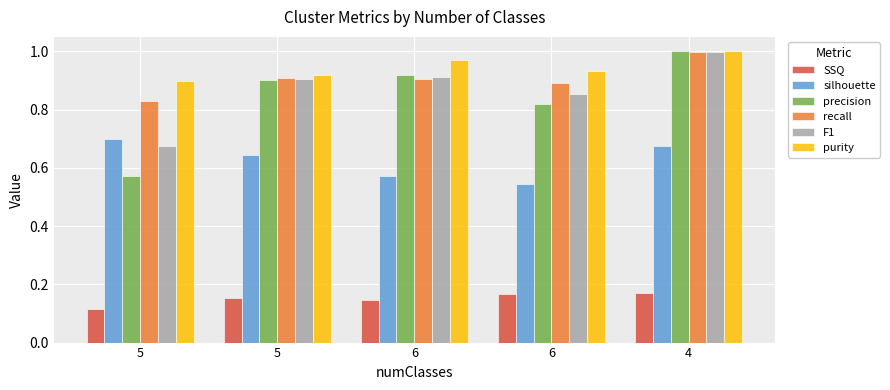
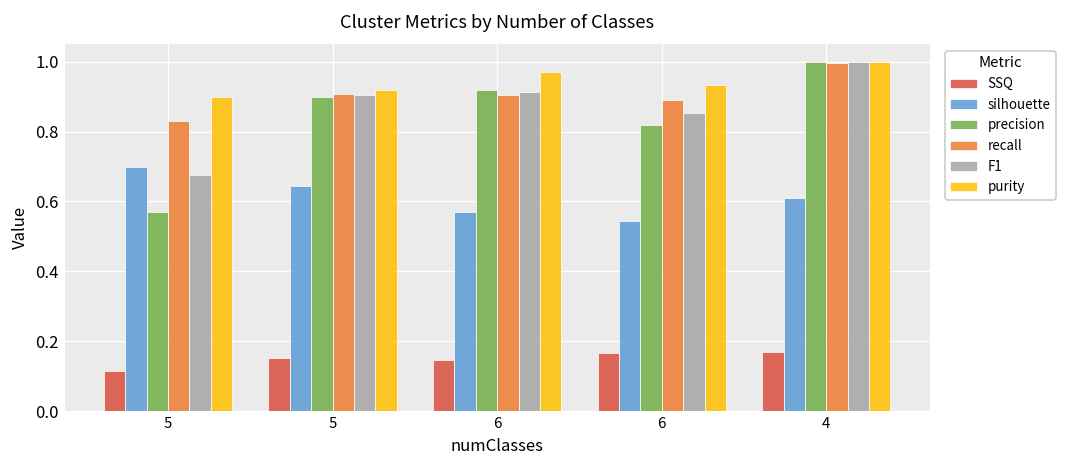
silhouette, 4: 0.68 -> 0.61
